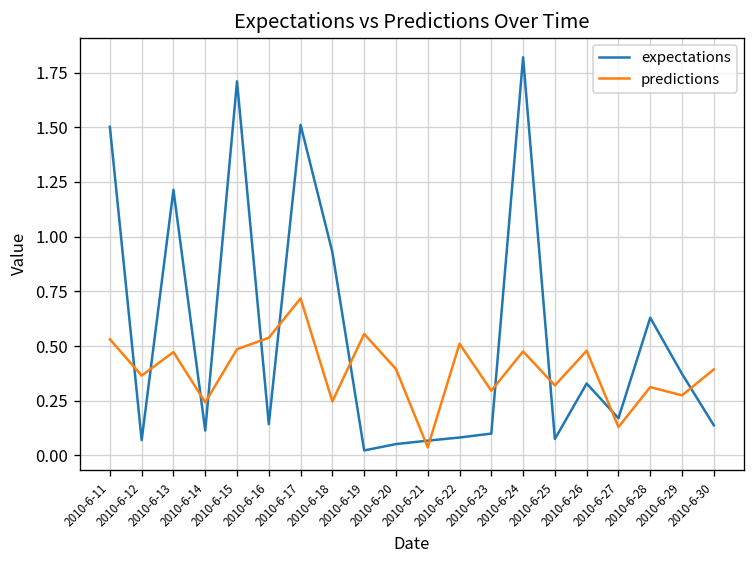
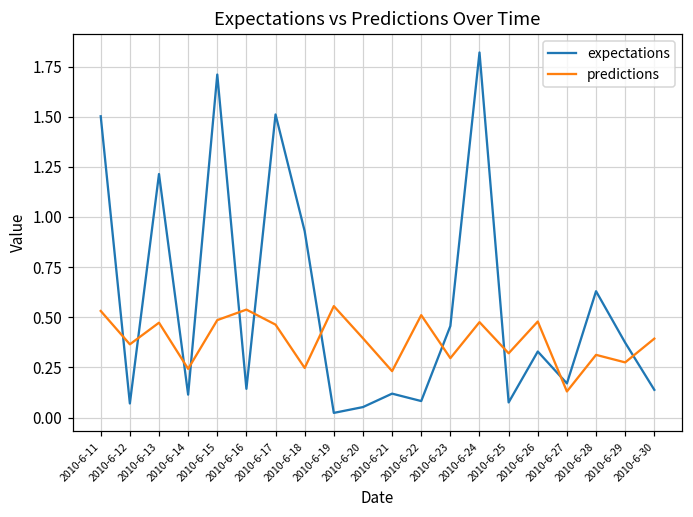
predictions, 2010-6-17: 0.72 -> 0.46
expectations, 2010-6-21: 0.07 -> 0.12
predictions, 2010-6-21: 0.04 -> 0.23
expectations, 2010-6-23: 0.10 -> 0.46
